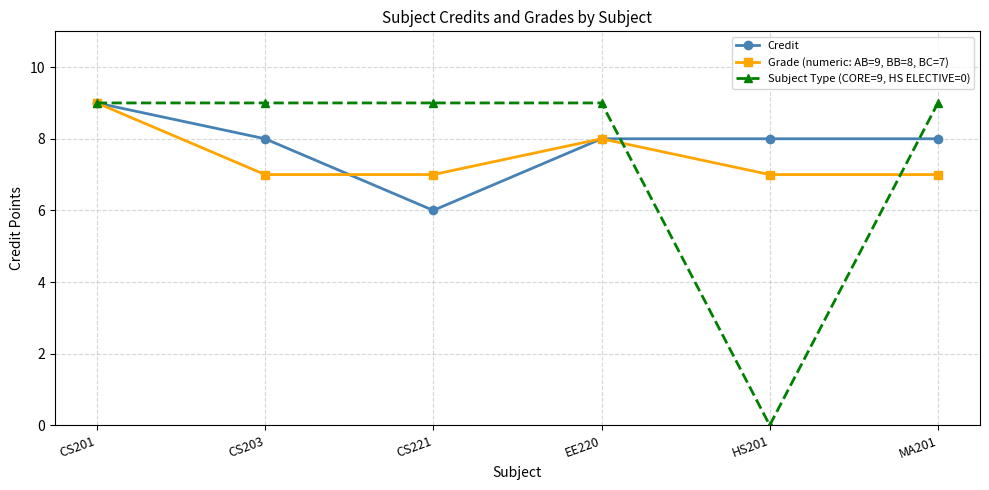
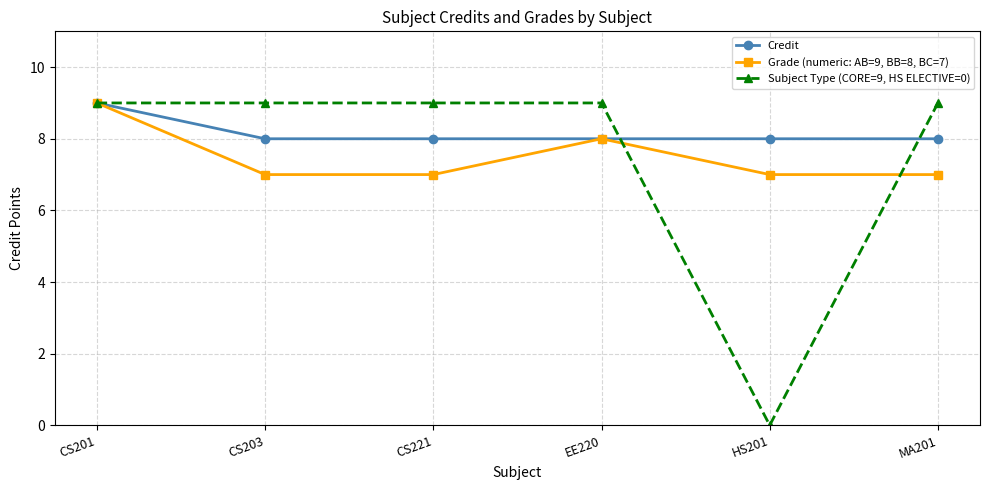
Credit, CS221: 6 -> 8
